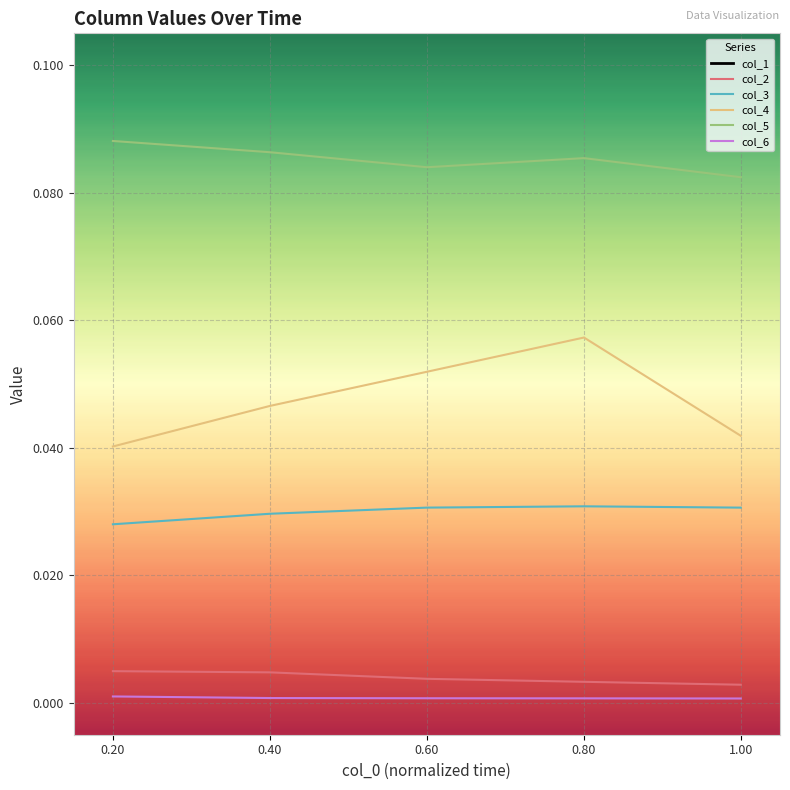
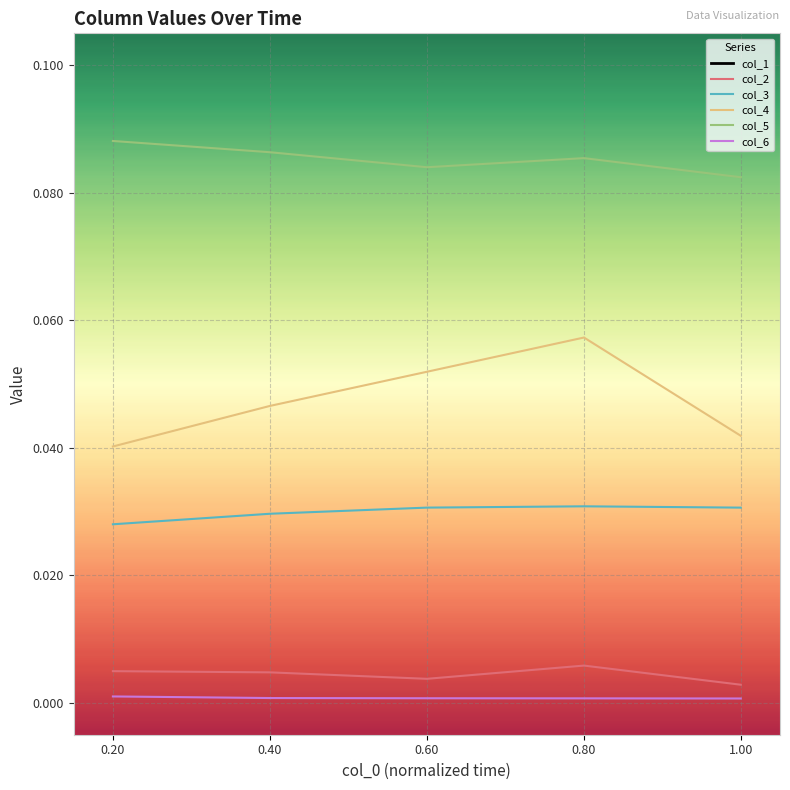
col_2, 0.80: 0.003 -> 0.006
